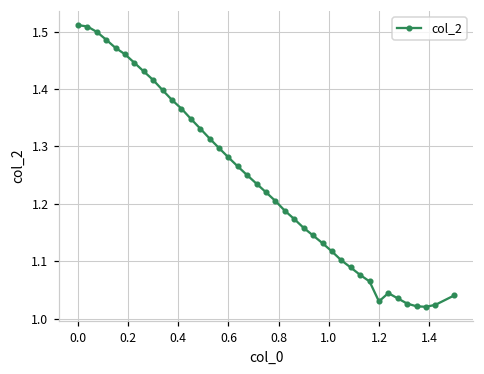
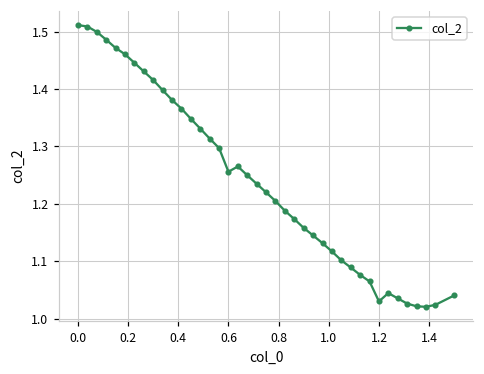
0.6: 1.28 -> 1.26
